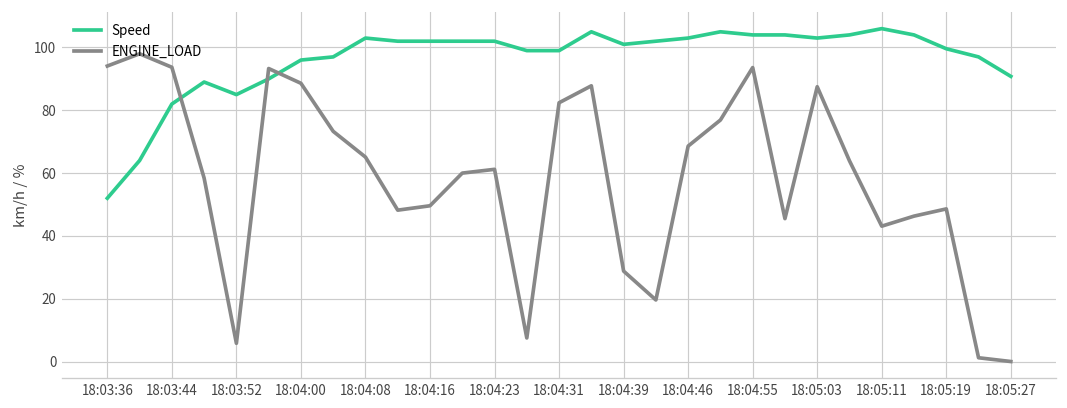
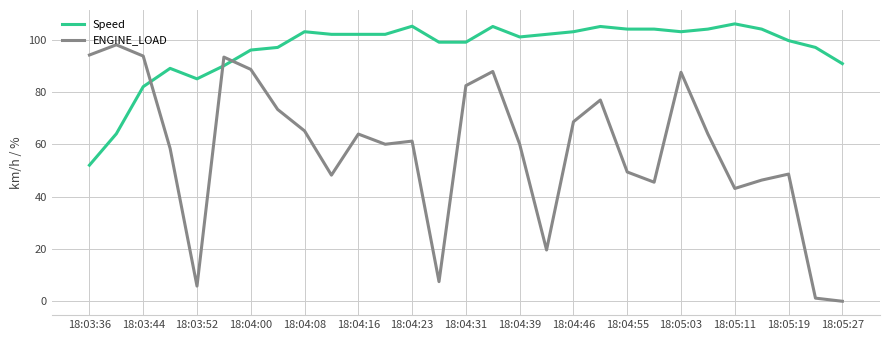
ENGINE_LOAD, 18:04:16: 50 -> 64
Speed, 18:04:23: 102 -> 105
ENGINE_LOAD, 18:04:39: 29 -> 60
ENGINE_LOAD, 18:04:55: 94 -> 49
